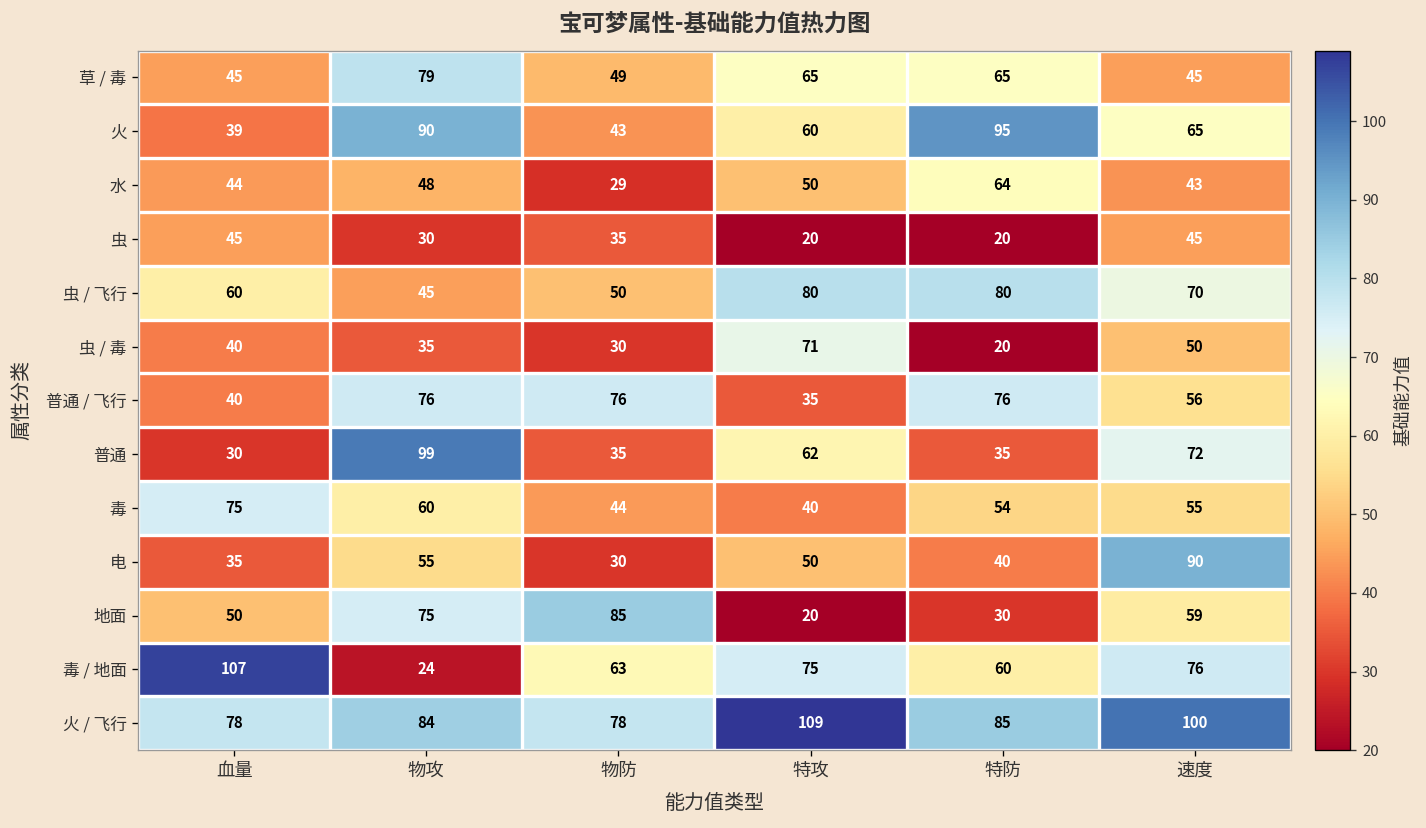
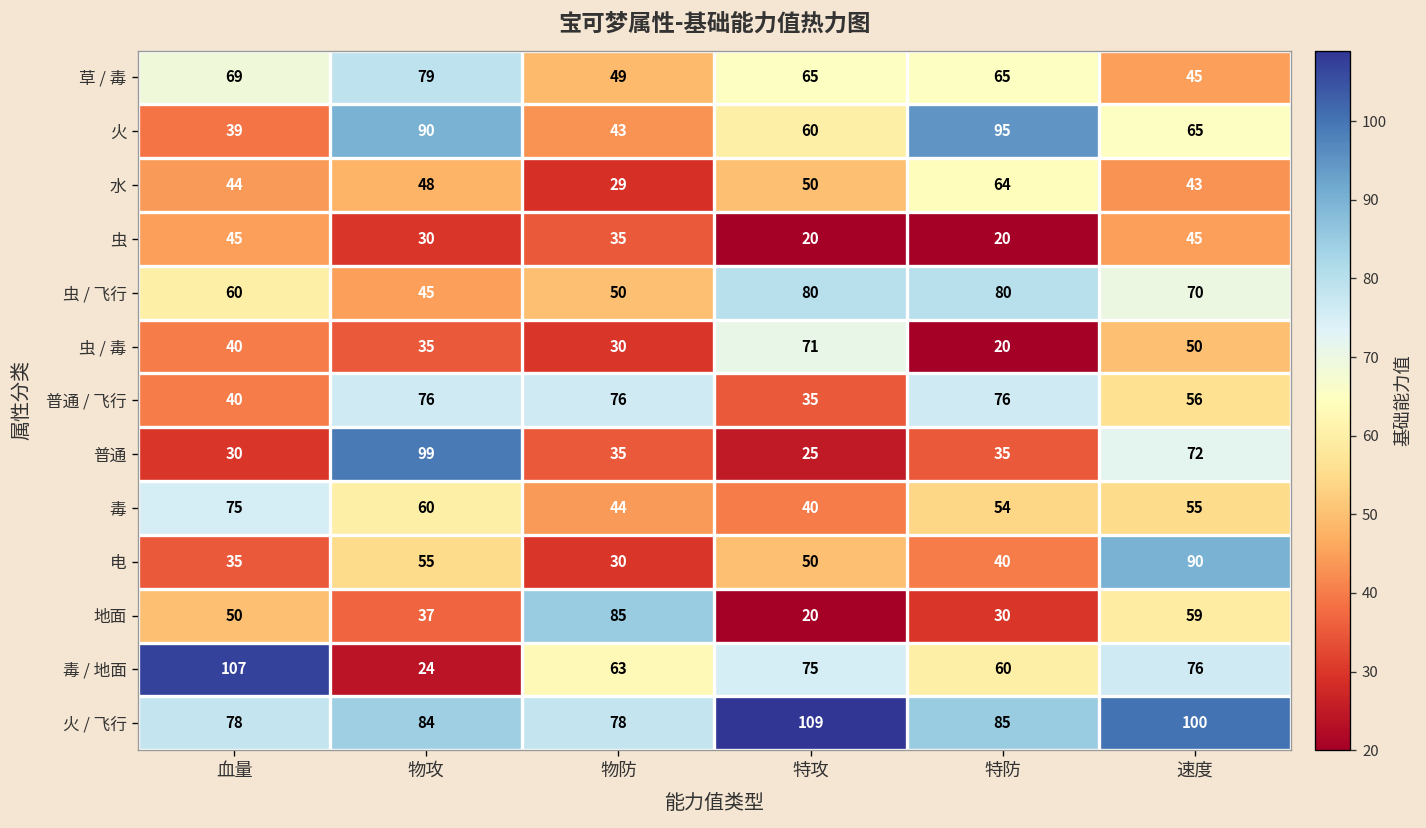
草 / 毒, 血量: 45 -> 69
普通, 特攻: 62 -> 25
地面, 物攻: 75 -> 37
